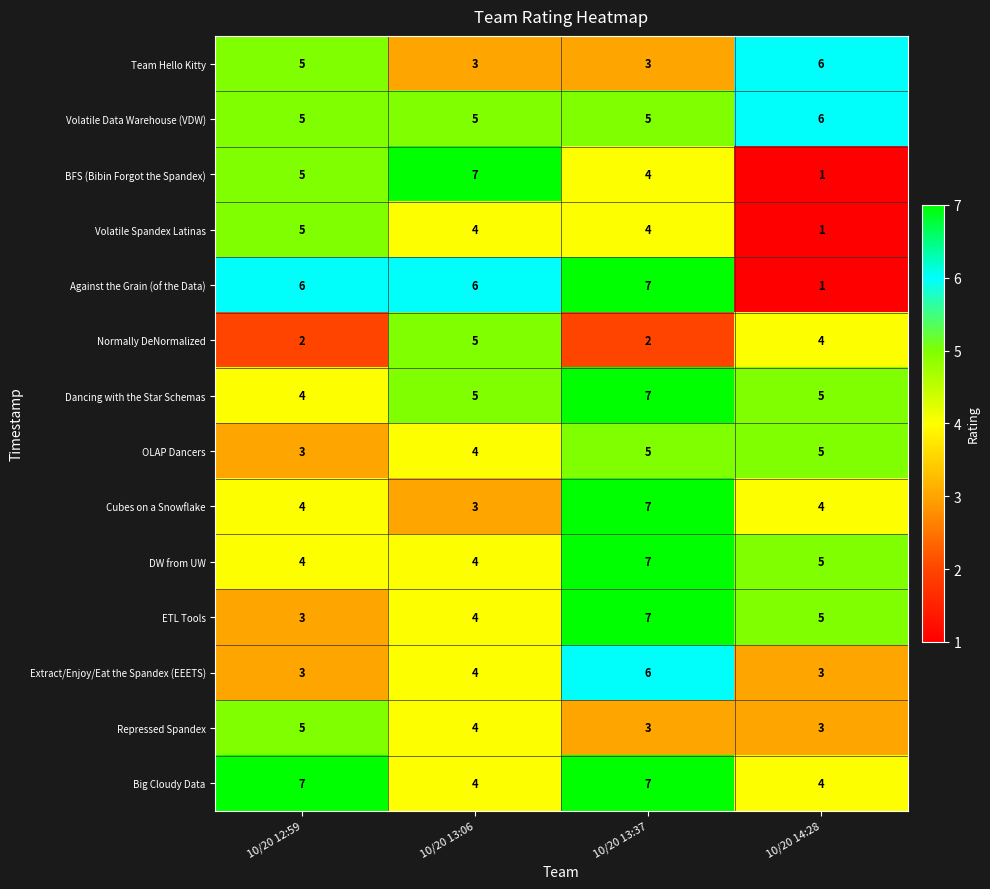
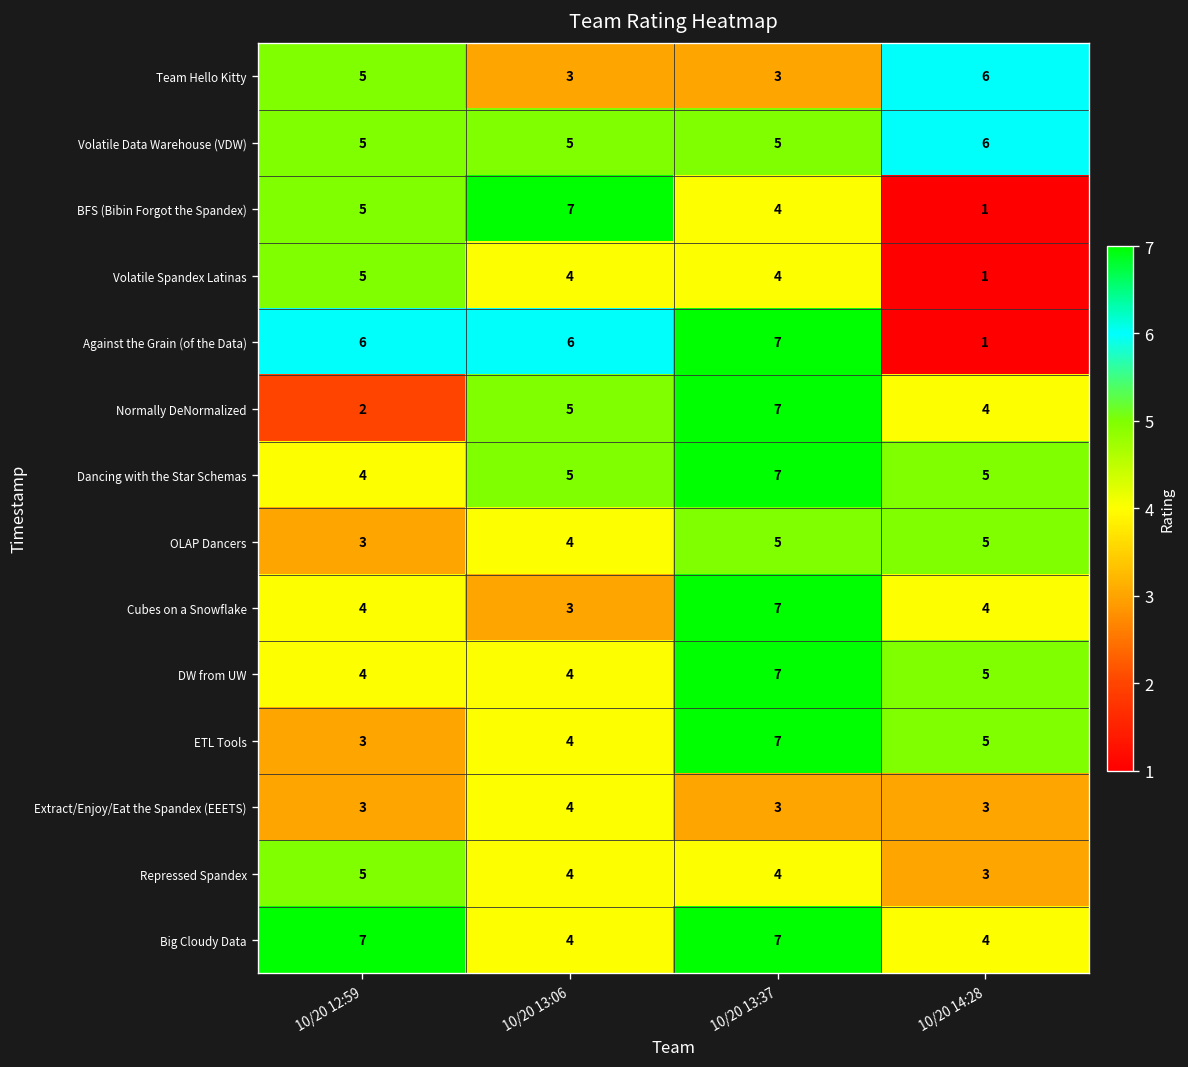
Normally DeNormalized, 10/20 13:37: 2 -> 7
Extract/Enjoy/Eat the Spandex (EEETS), 10/20 13:37: 6 -> 3
Repressed Spandex, 10/20 13:37: 3 -> 4
